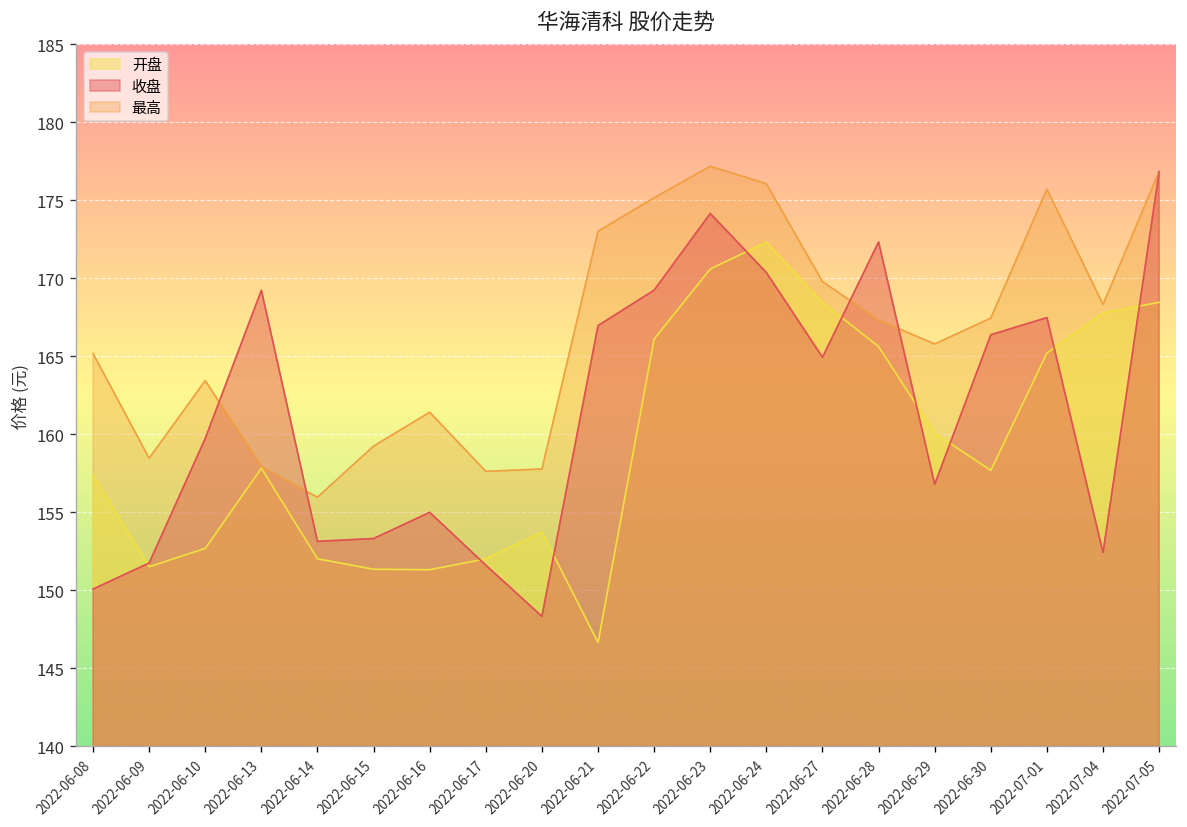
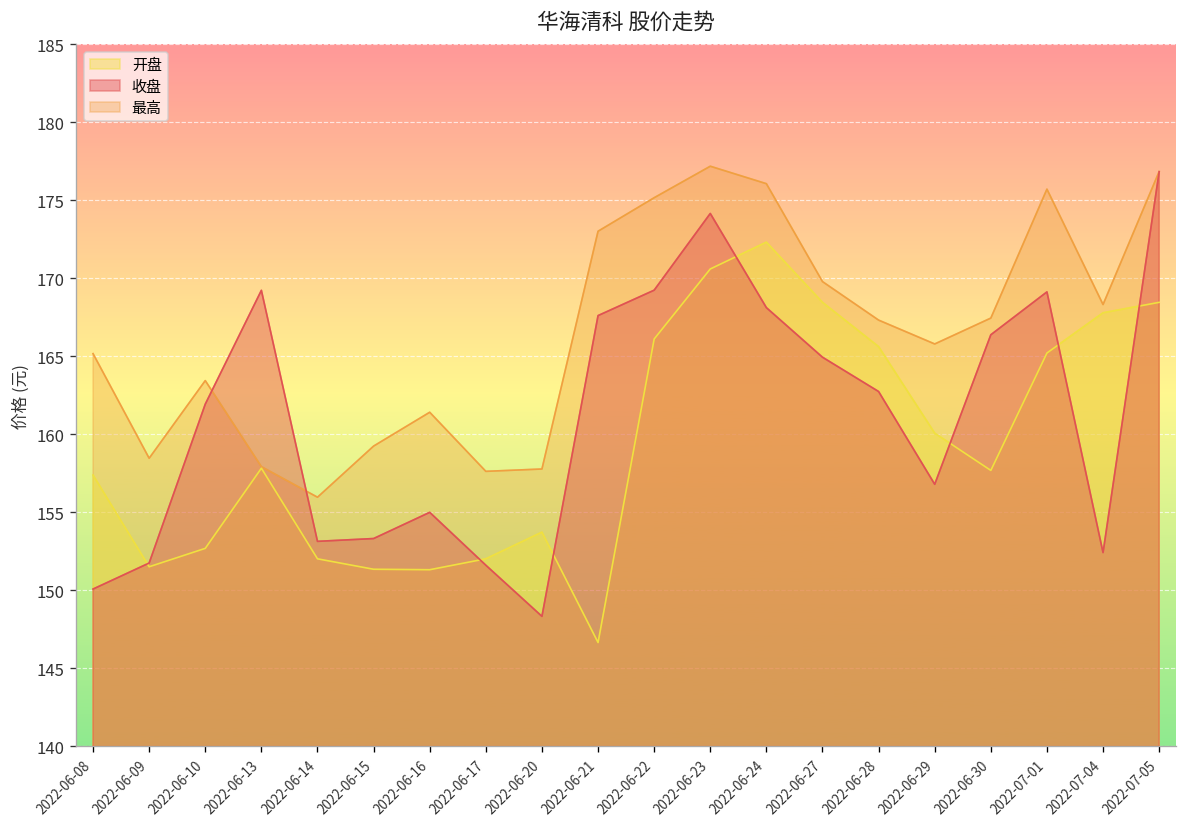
收盘, 2022-06-10: 159.7 -> 161.9
收盘, 2022-06-21: 167.0 -> 167.6
收盘, 2022-06-24: 170.4 -> 168.1
收盘, 2022-06-28: 172.3 -> 162.7
收盘, 2022-07-01: 167.5 -> 169.1
